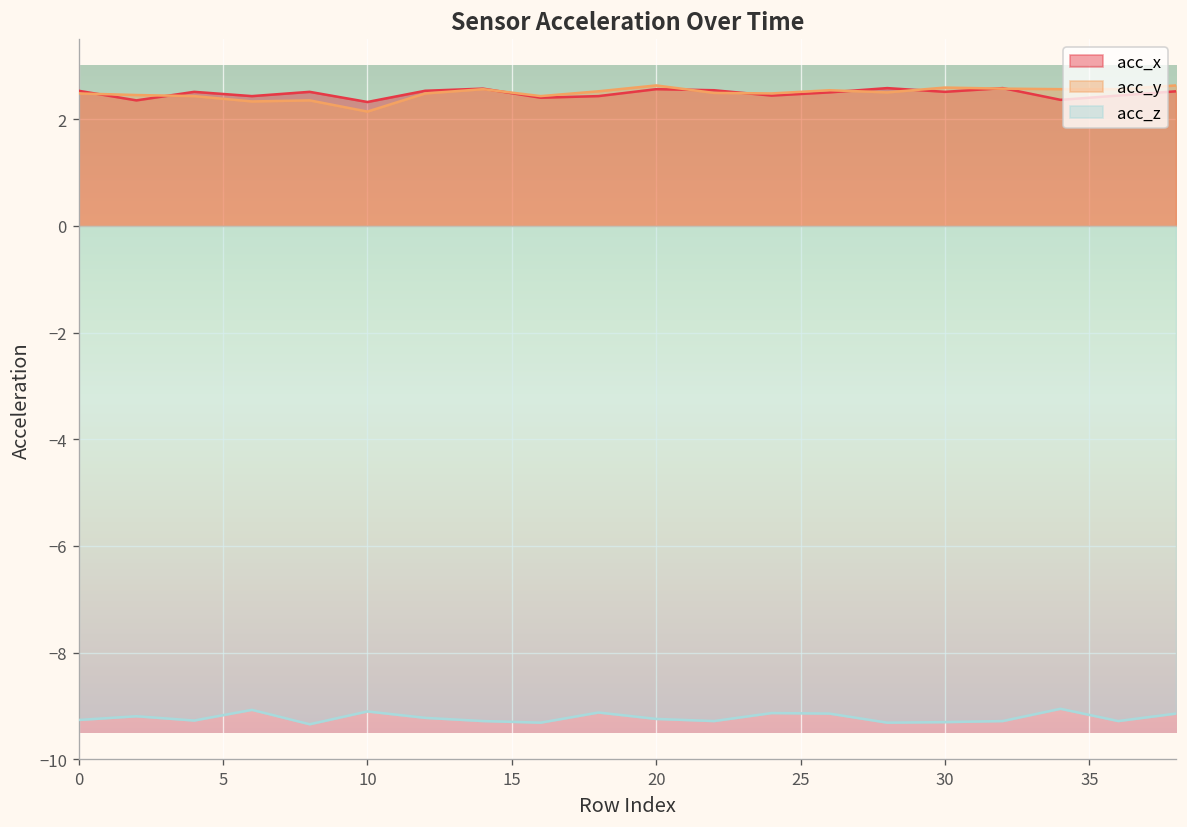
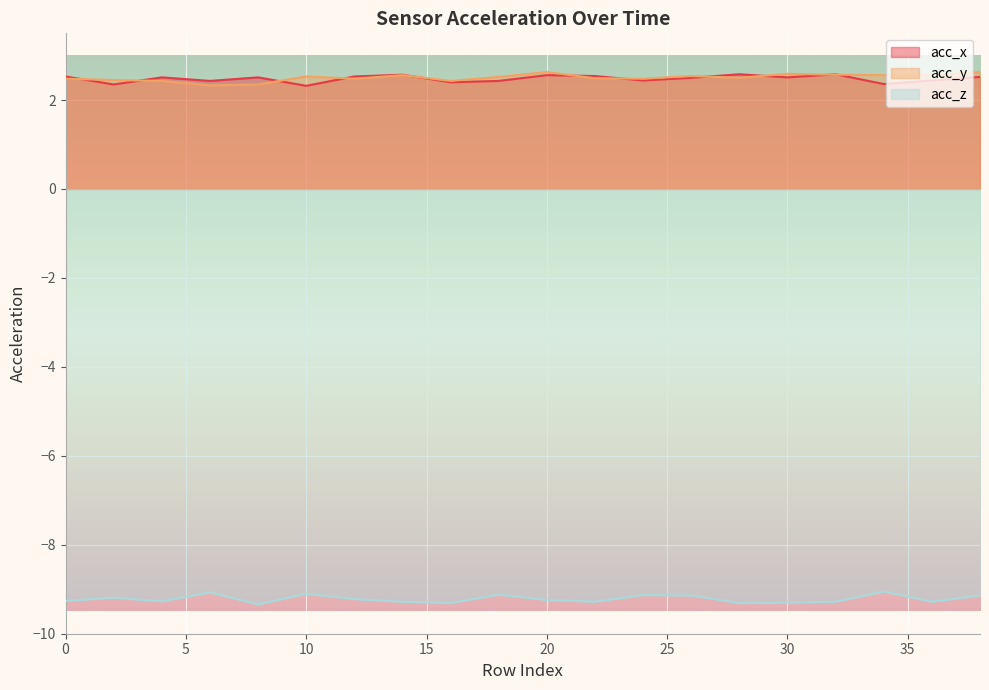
acc_y, 10: 2.1 -> 2.5
